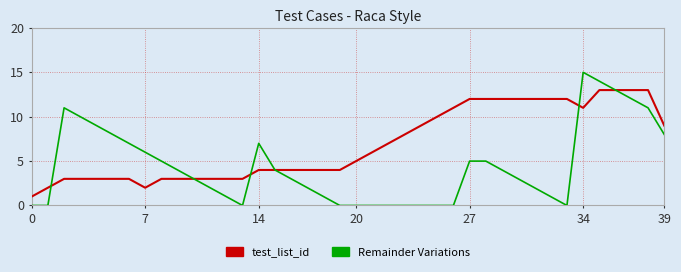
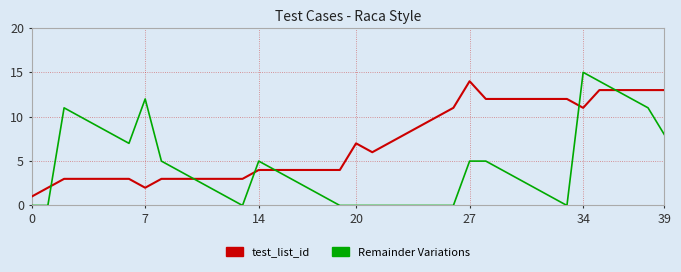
Remainder Variations, 7: 6 -> 12
Remainder Variations, 14: 7 -> 5
test_list_id, 20: 5 -> 7
test_list_id, 27: 12 -> 14
test_list_id, 39: 9 -> 13
